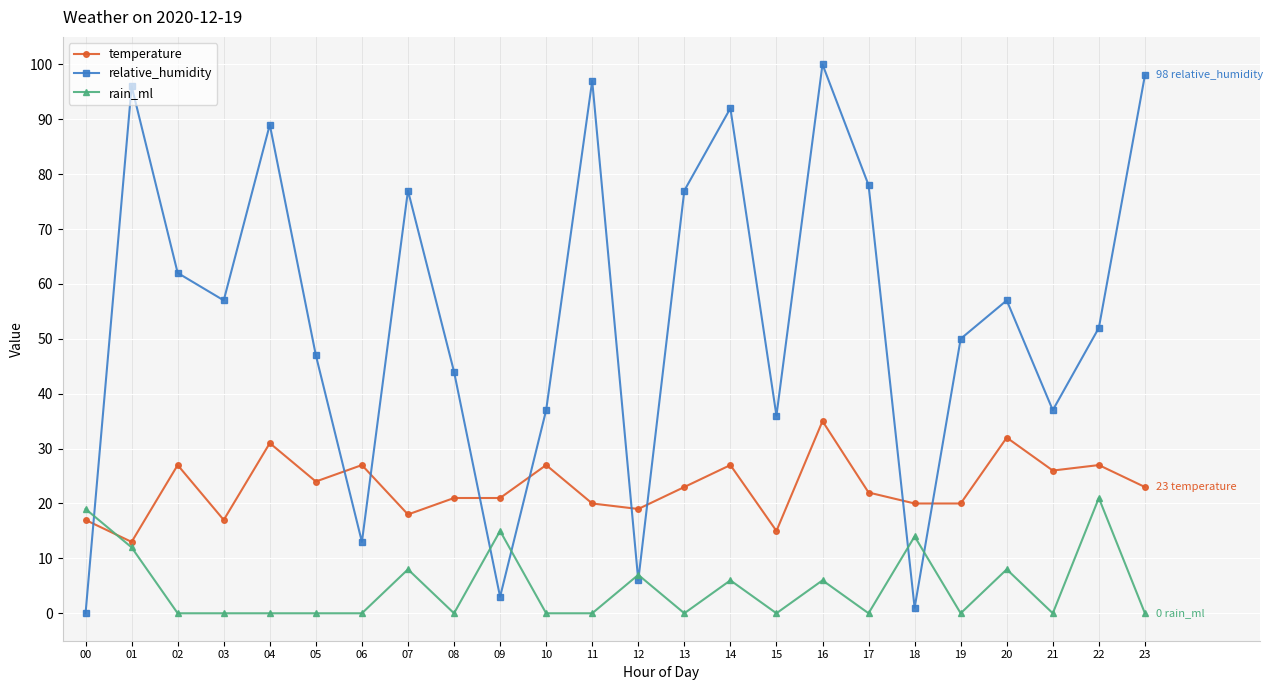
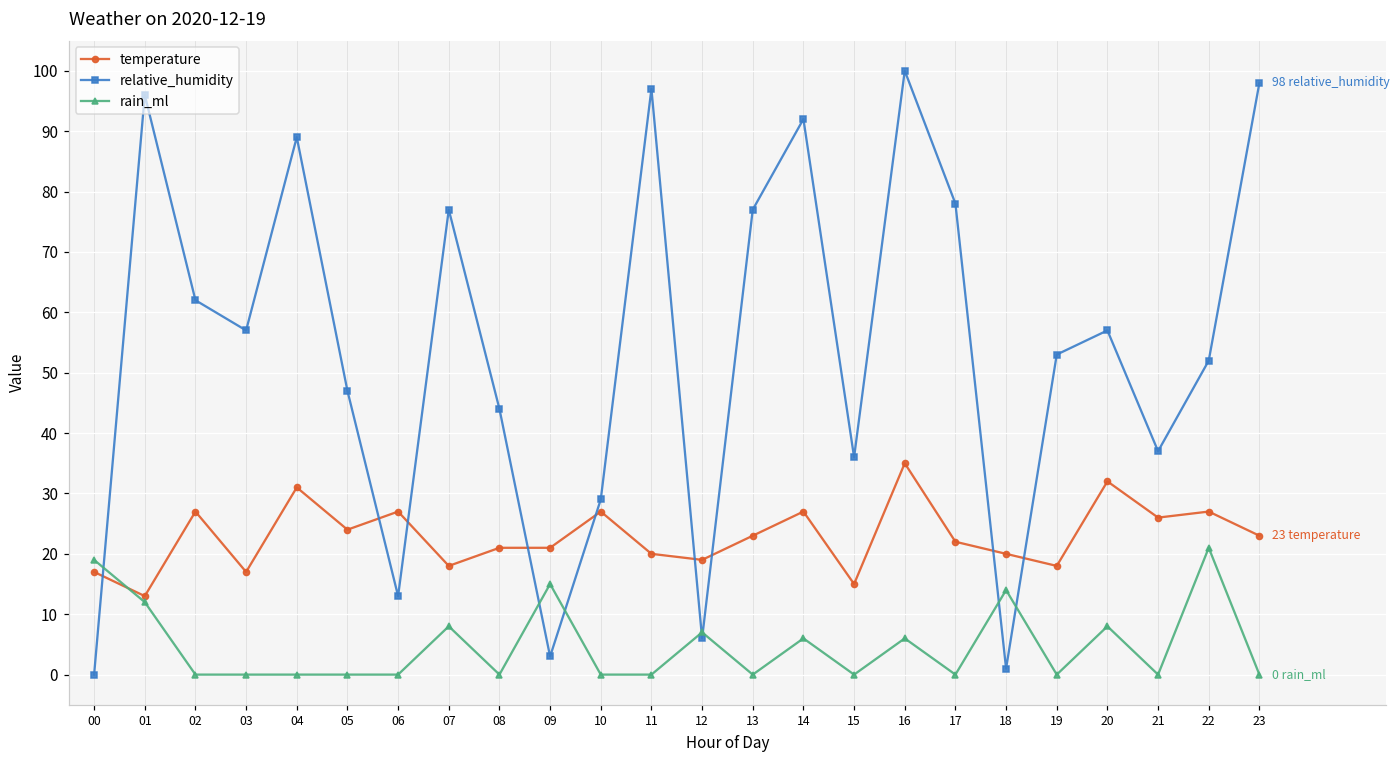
relative_humidity, 10: 37 -> 29
temperature, 19: 20 -> 18
relative_humidity, 19: 50 -> 53
